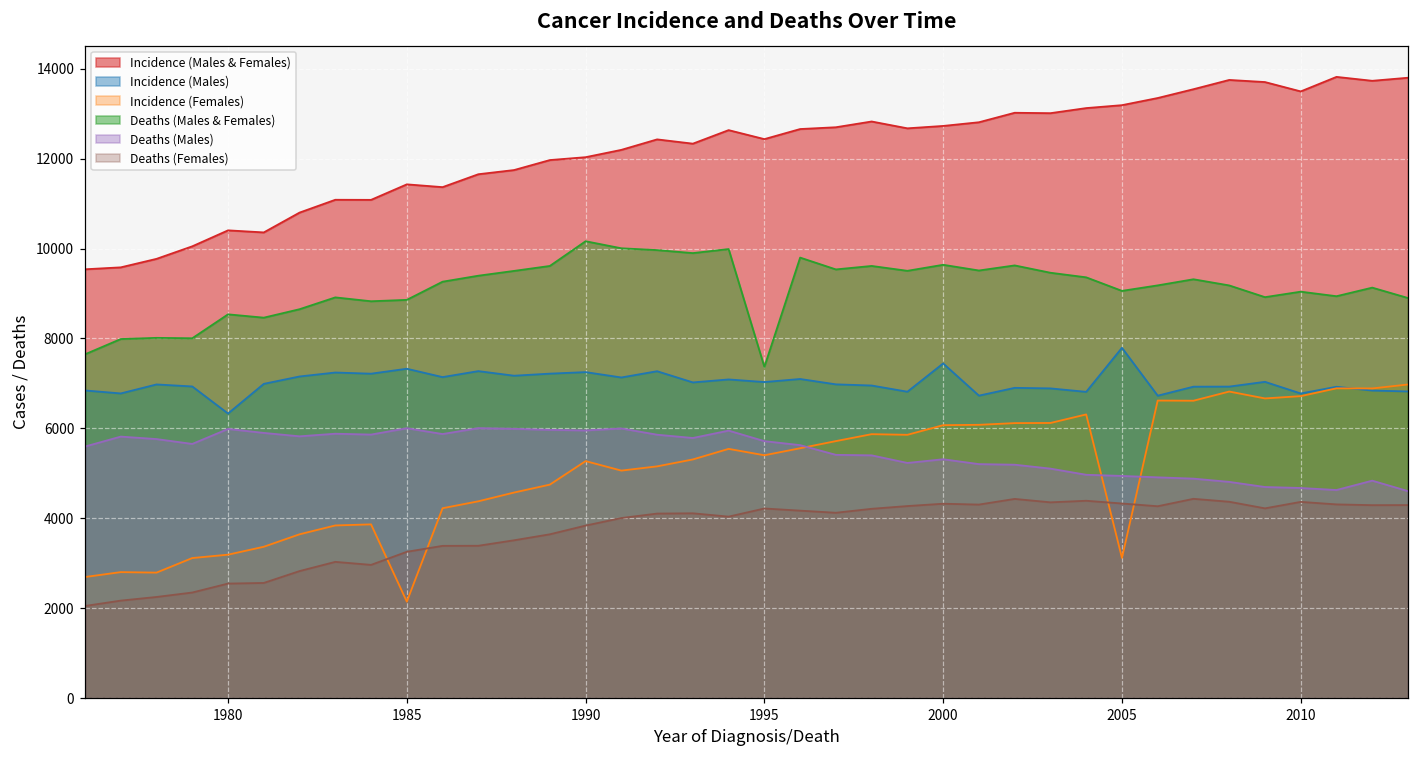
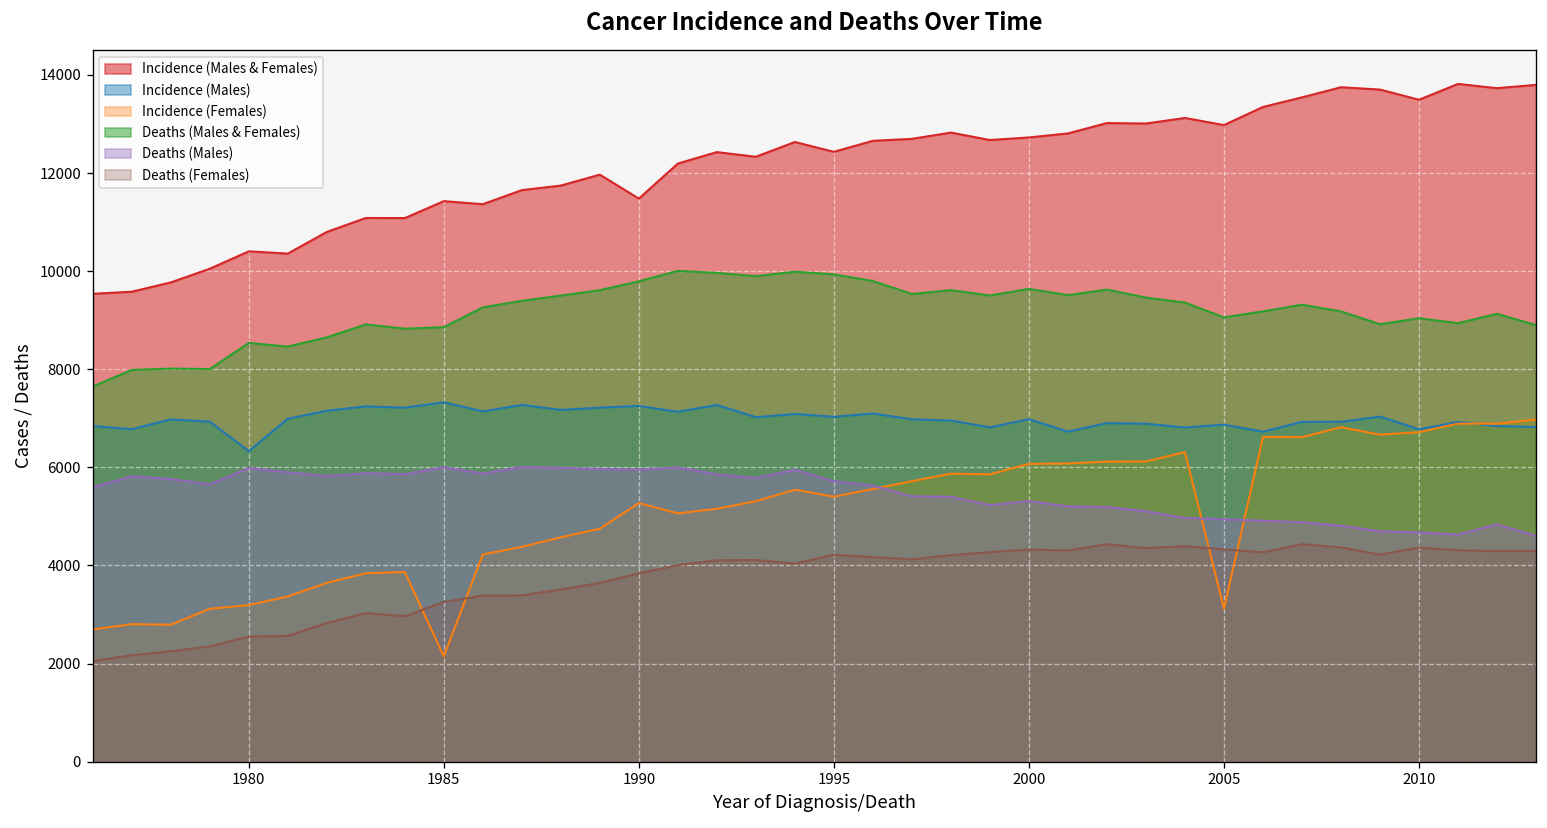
Incidence (Males & Females), 1990: 12000 -> 11500
Deaths (Males & Females), 1990: 10200 -> 9800
Deaths (Males & Females), 1995: 7400 -> 9900
Incidence (Males), 2000: 7400 -> 7000
Incidence (Males & Females), 2005: 13200 -> 13000
Incidence (Males), 2005: 7800 -> 6900
